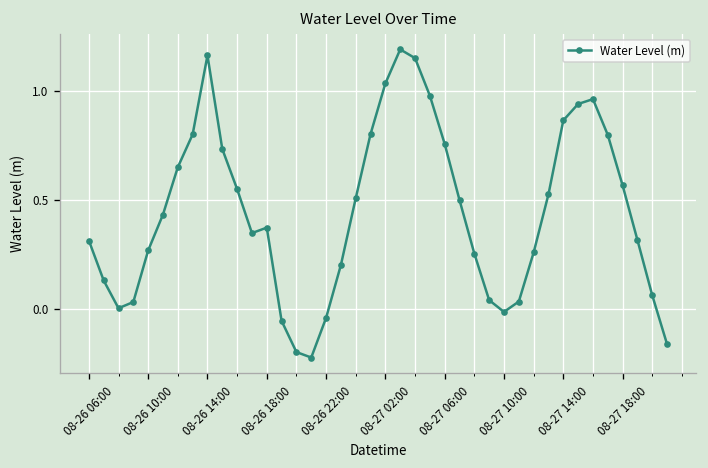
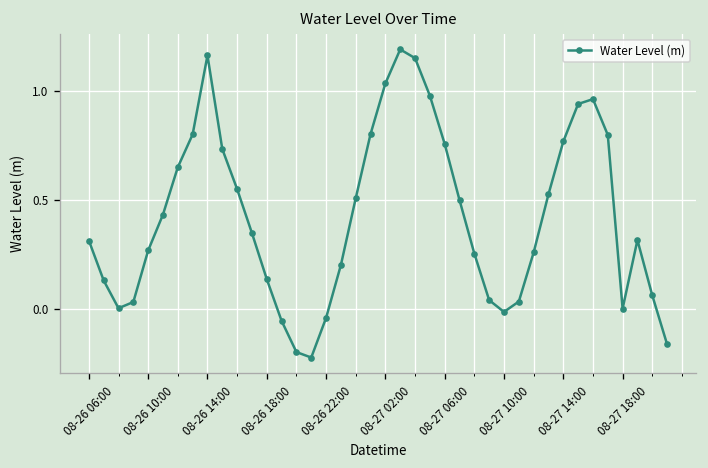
08-26 18:00: 0.37 -> 0.14
08-27 14:00: 0.87 -> 0.77
08-27 18:00: 0.57 -> 0.00
